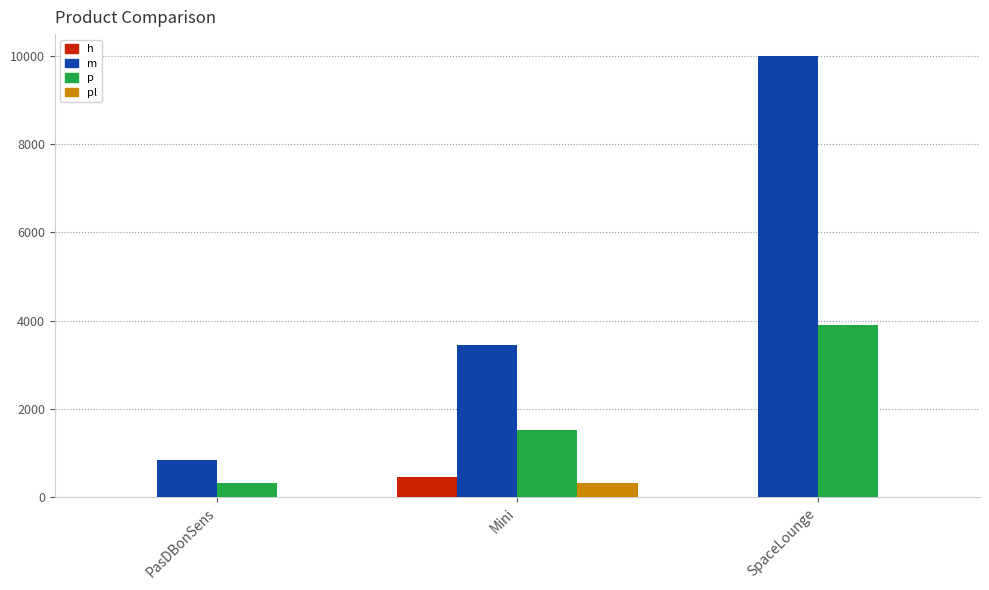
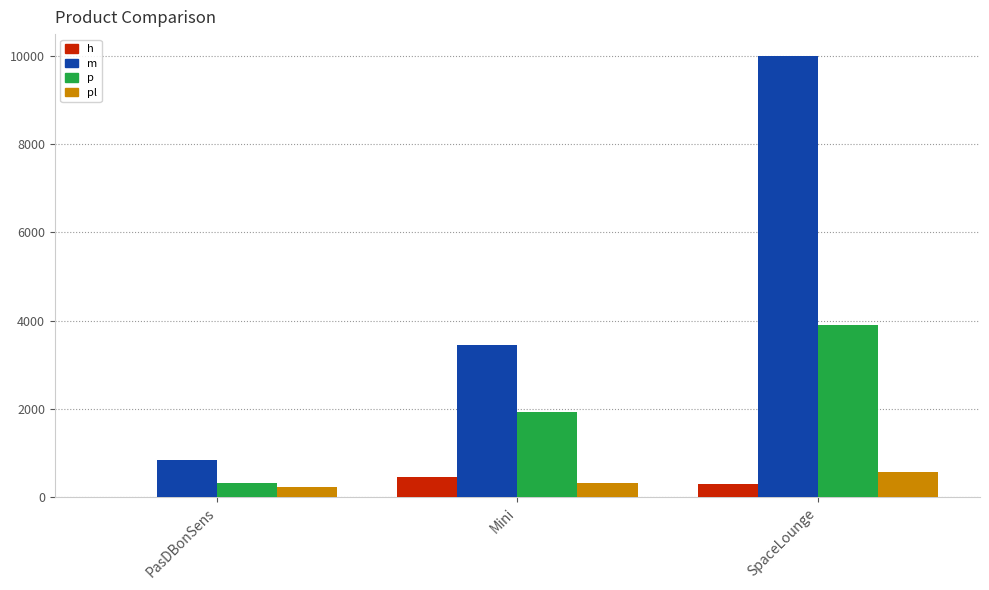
pl, PasDBonSens: 0 -> 200
p, Mini: 1500 -> 1900
h, SpaceLounge: 0 -> 300
pl, SpaceLounge: 0 -> 600
